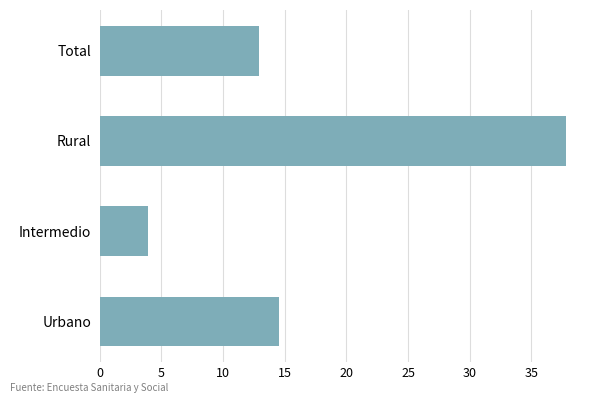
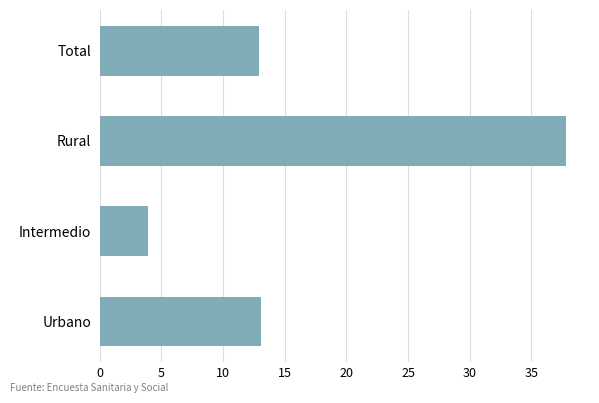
Urbano: 14.5 -> 13.1
